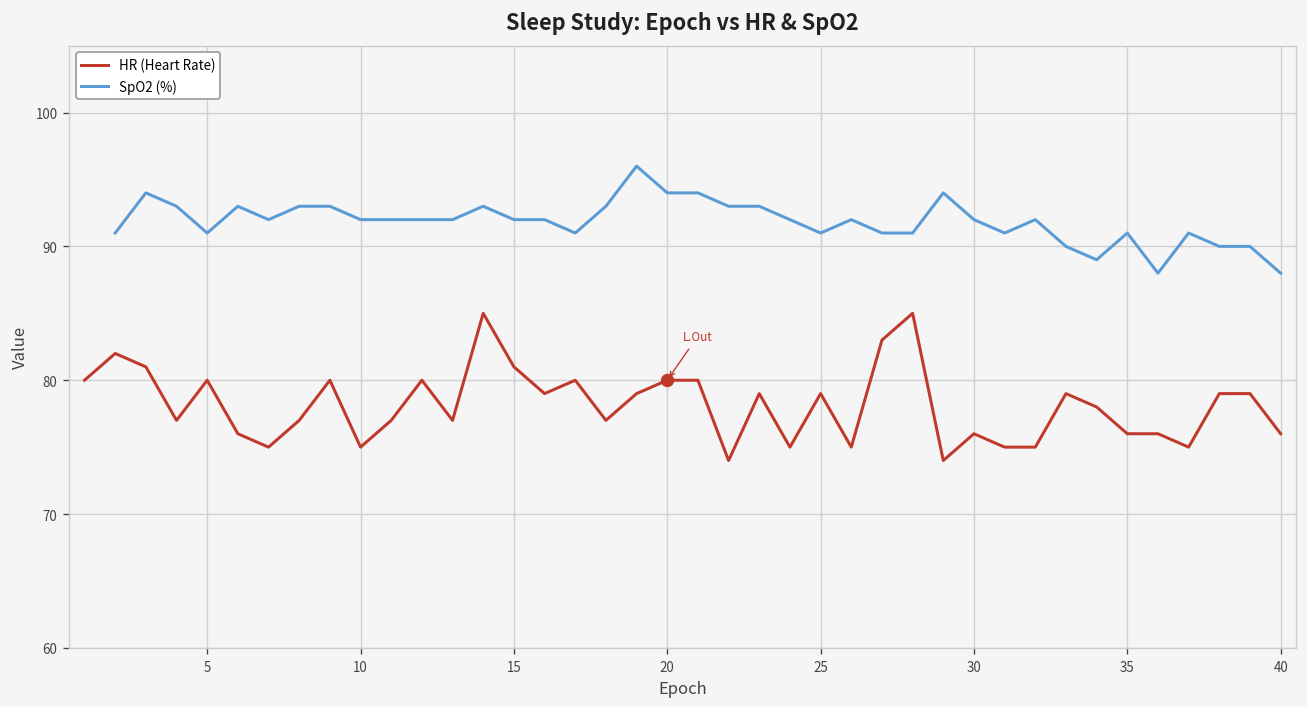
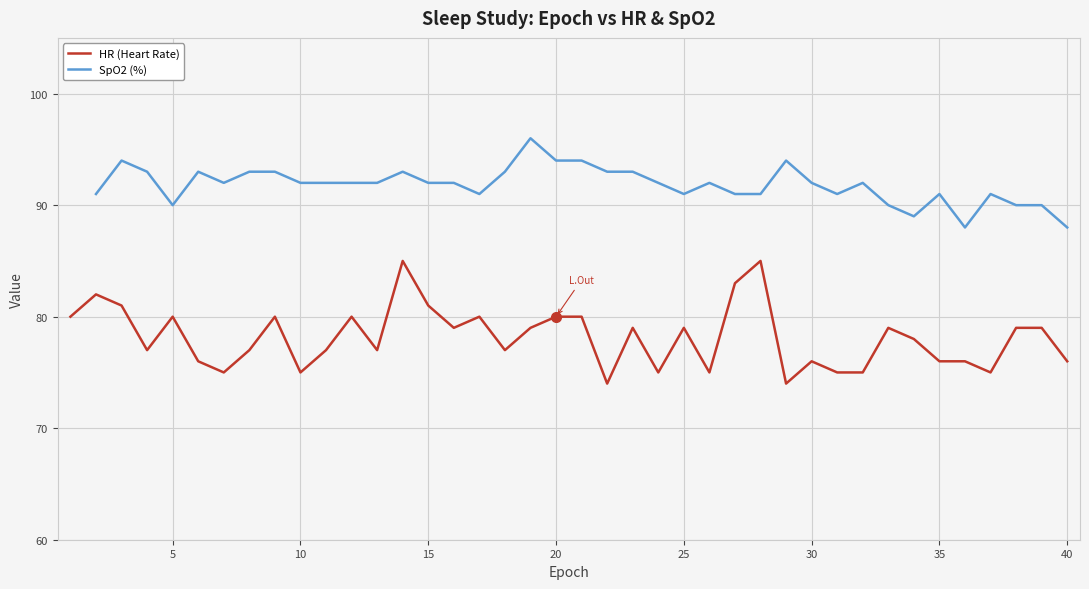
SpO2 (%), 5: 91 -> 90
